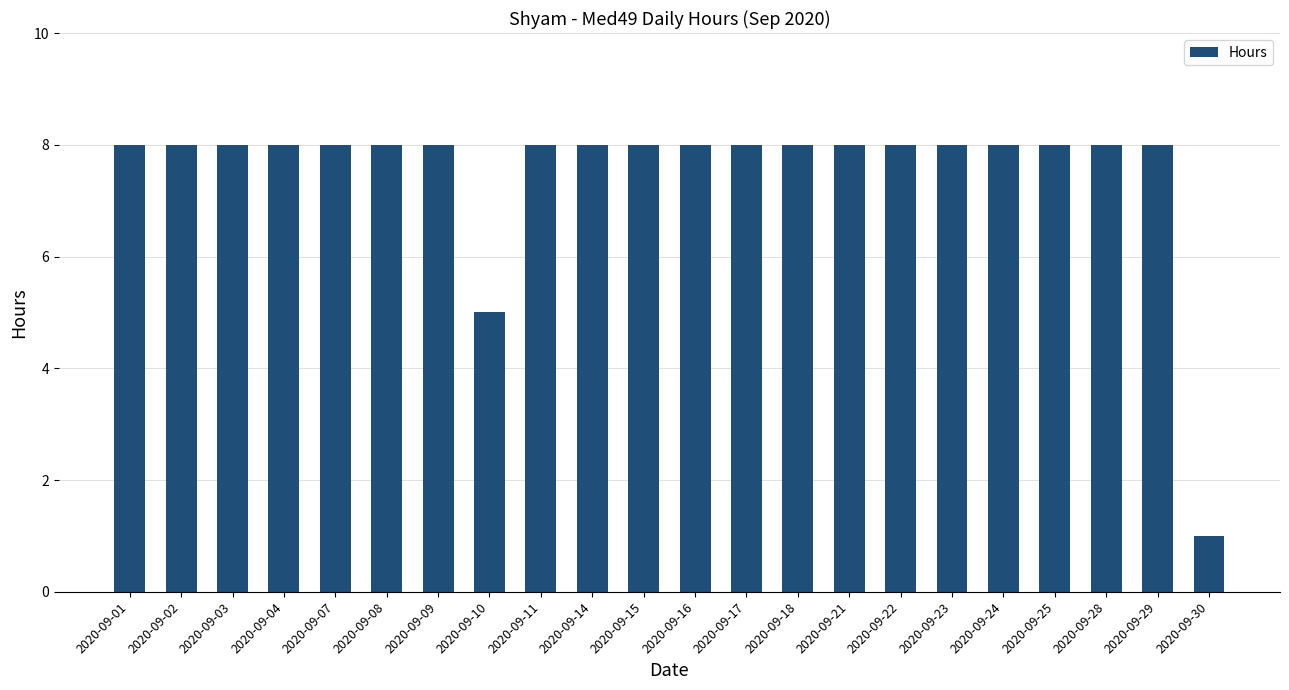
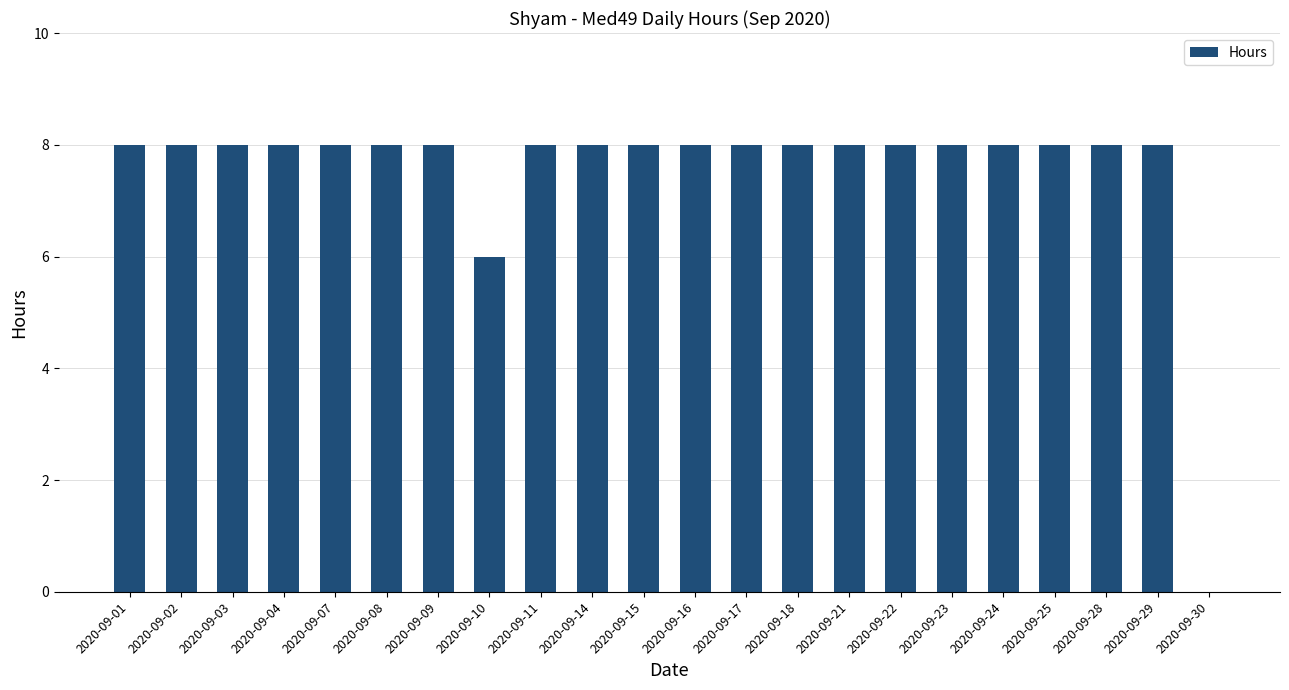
2020-09-10: 5 -> 6
2020-09-30: 1 -> 0
